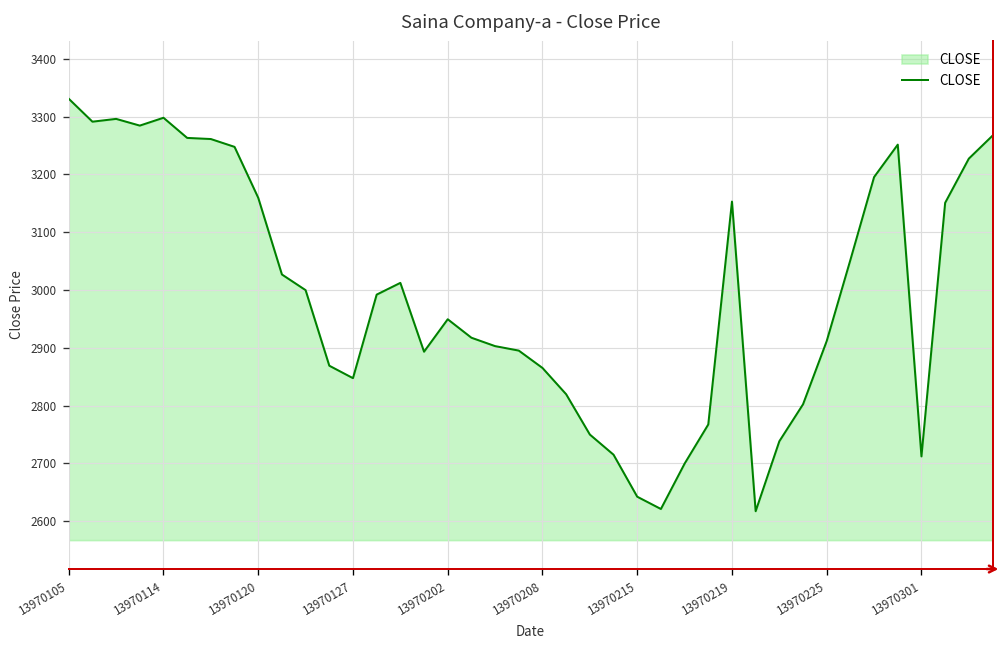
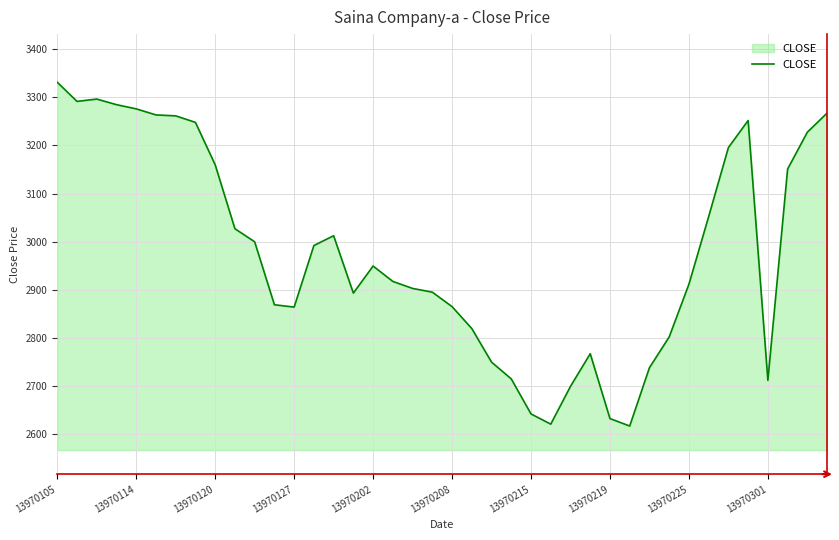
13970114: 3300 -> 3280
13970127: 2850 -> 2860
13970219: 3150 -> 2630
